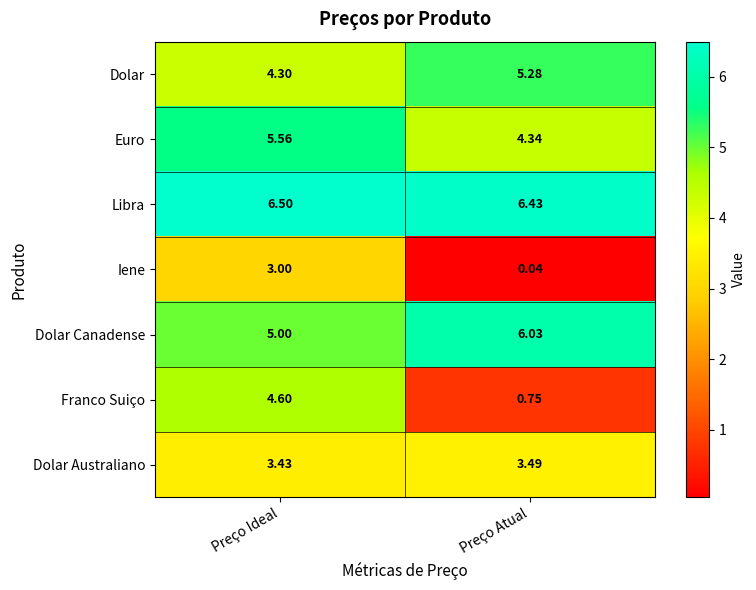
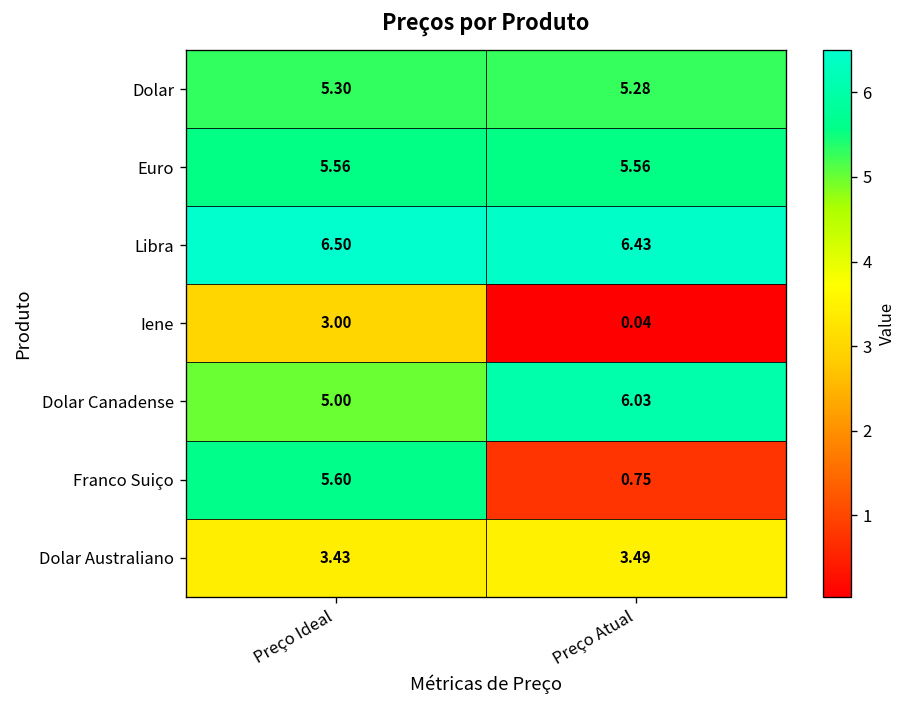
Dolar, Preço Ideal: 4.30 -> 5.30
Euro, Preço Atual: 4.34 -> 5.56
Franco Suiço, Preço Ideal: 4.60 -> 5.60
